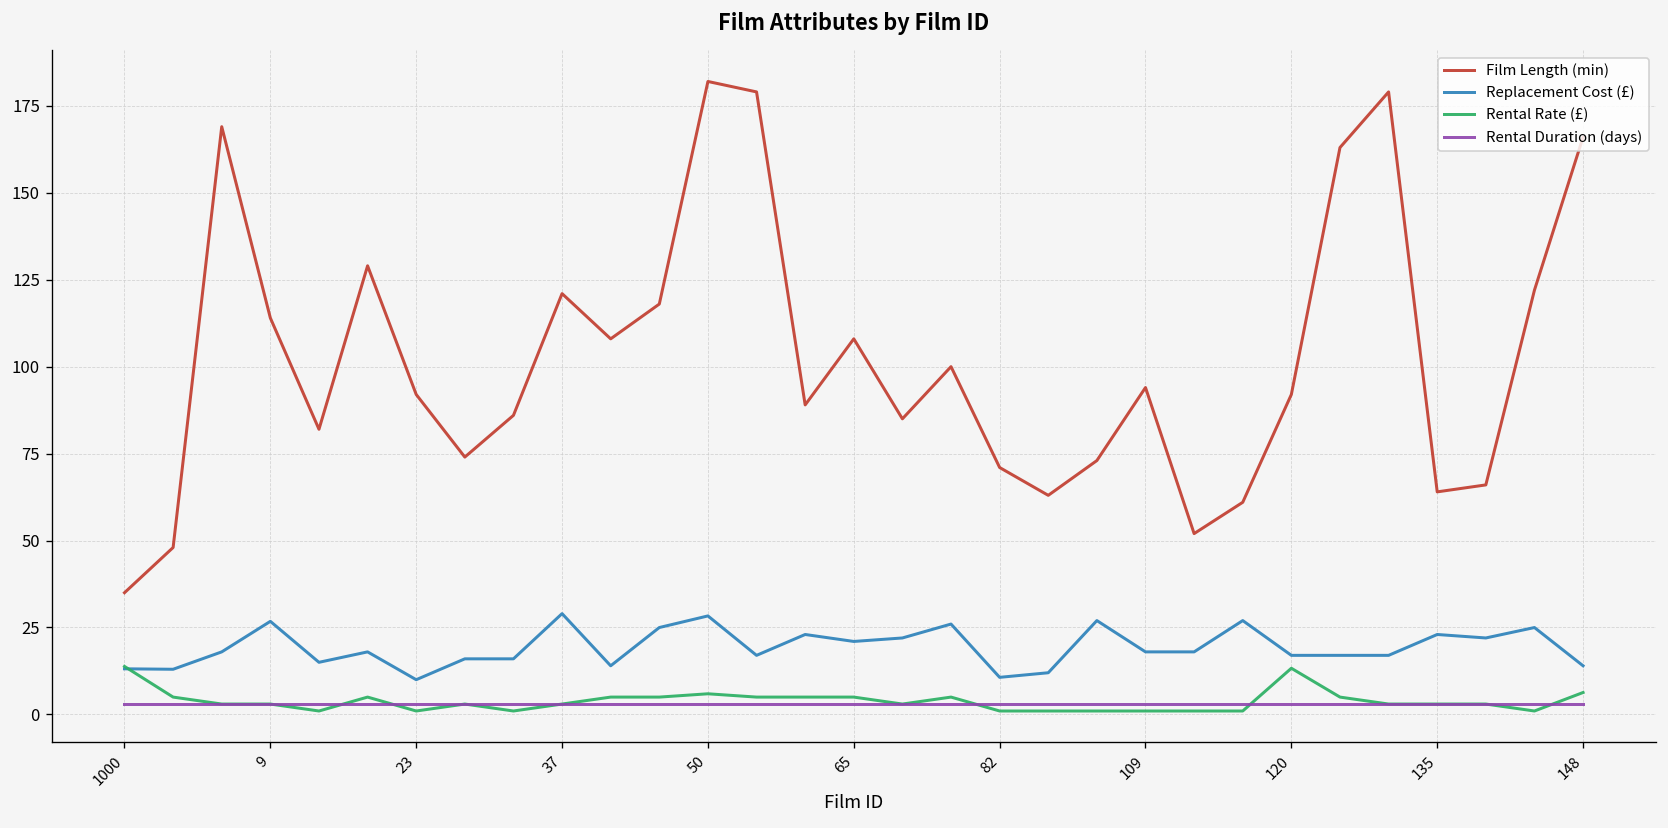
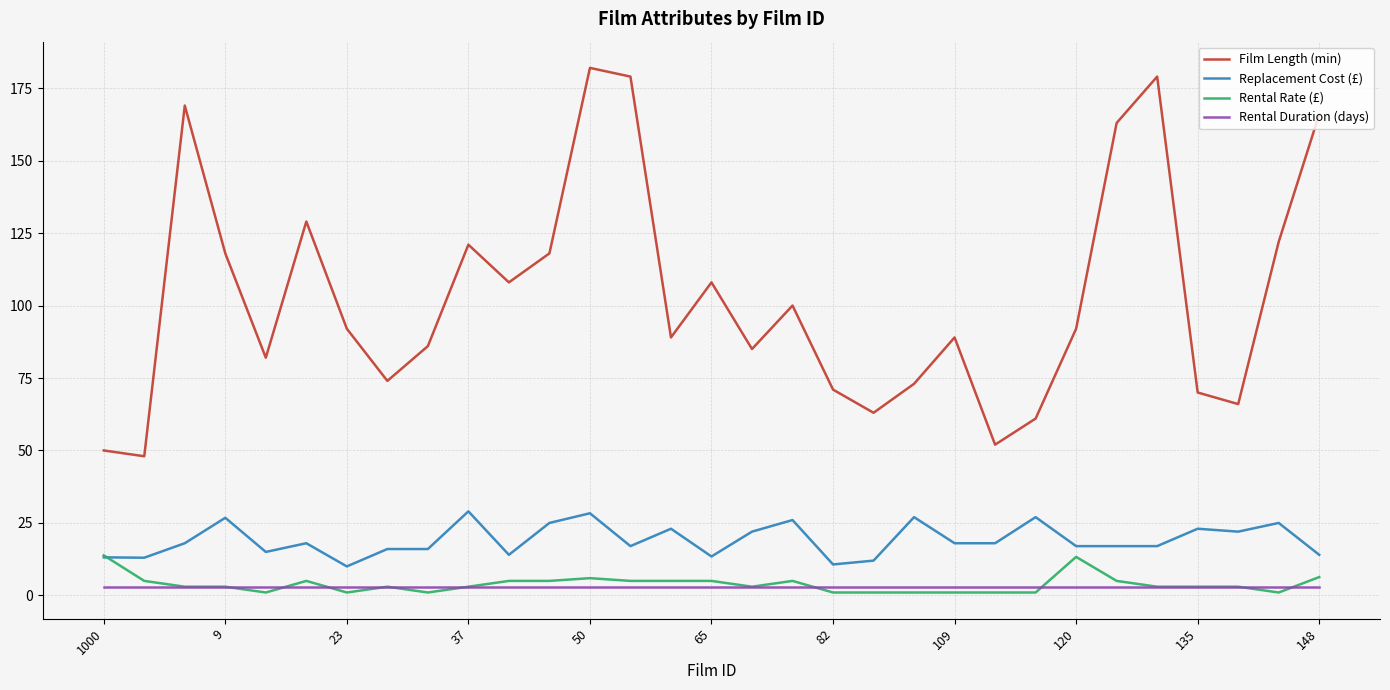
Film Length (min), 1000: 35 -> 50
Film Length (min), 9: 114 -> 118
Replacement Cost (£), 65: 21 -> 13
Film Length (min), 109: 94 -> 89
Film Length (min), 135: 64 -> 70
